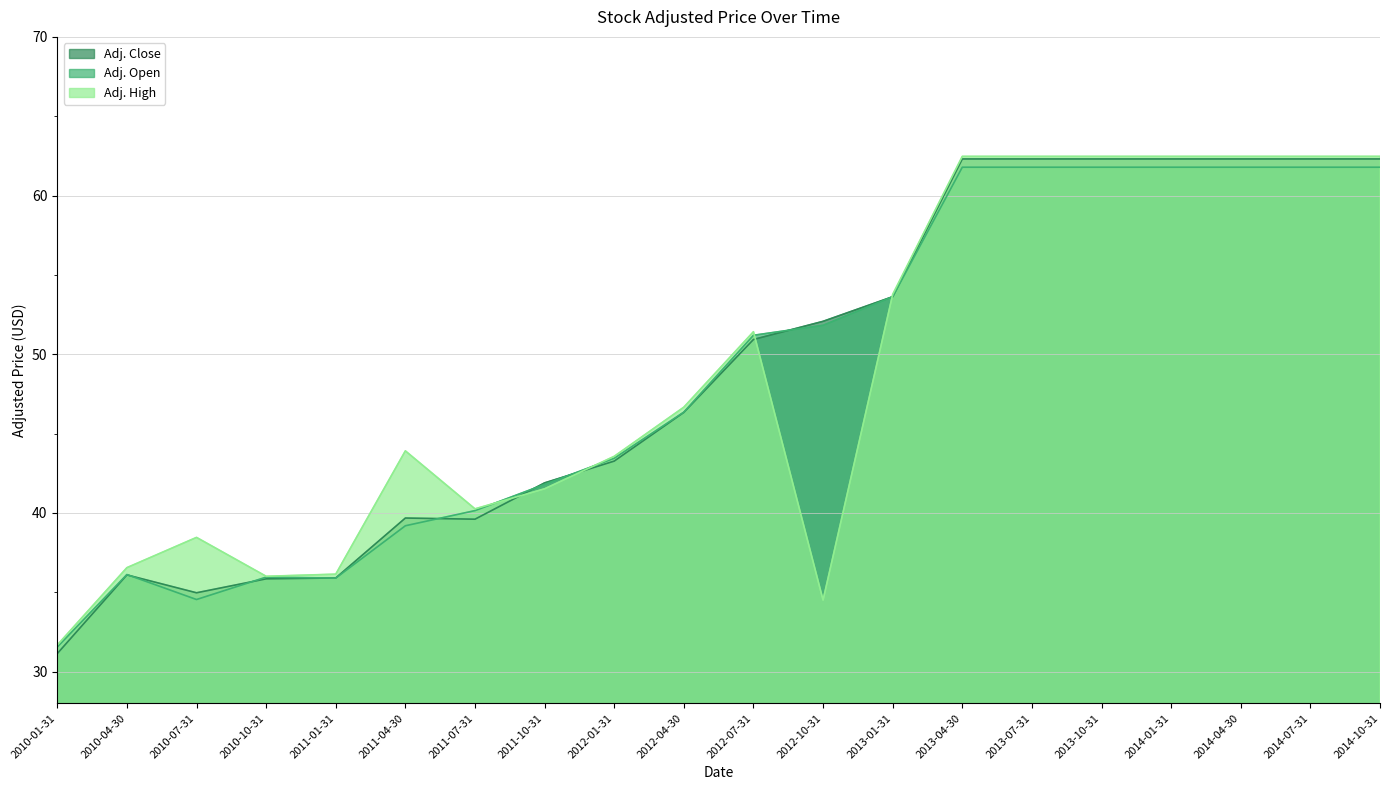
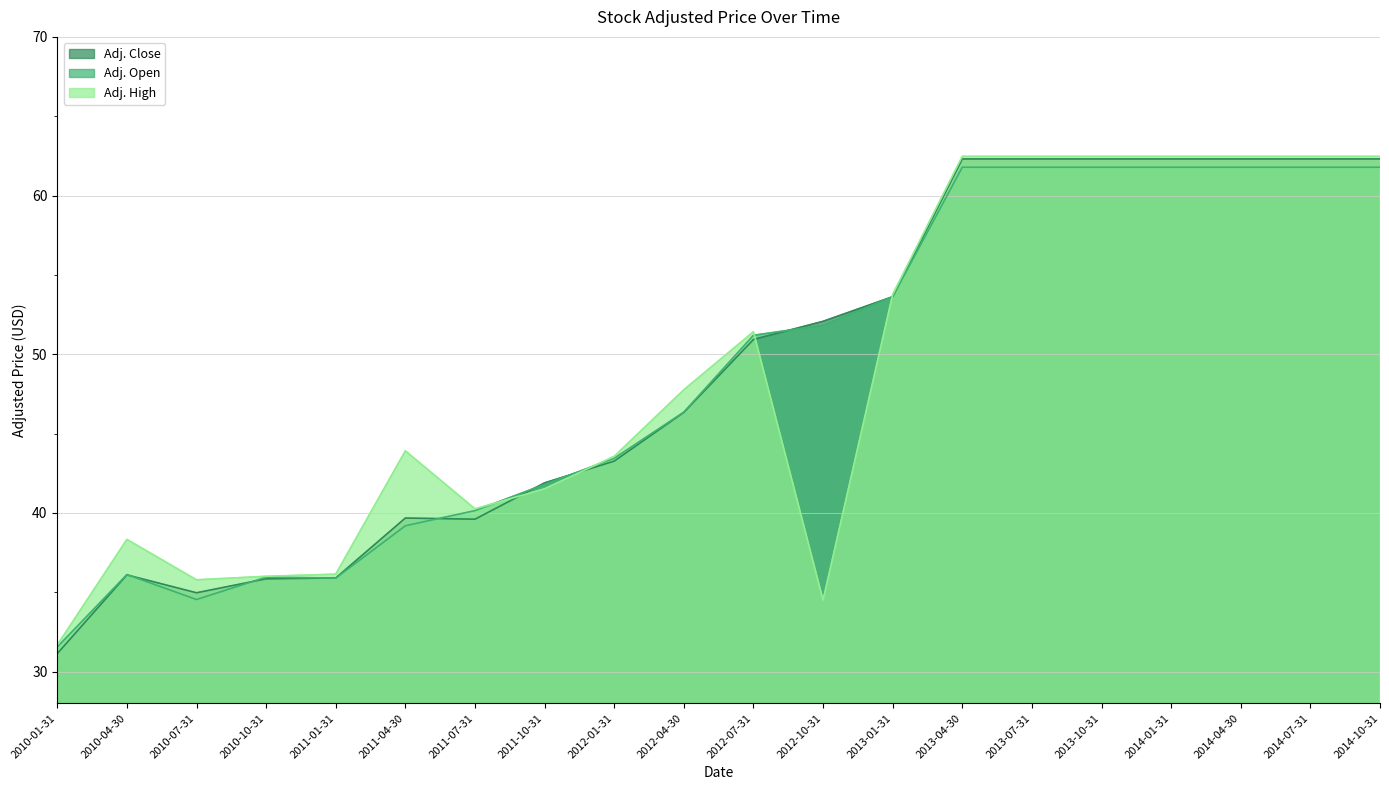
Adj. High, 2010-04-30: 36.5 -> 38.3
Adj. High, 2010-07-31: 38.5 -> 35.8
Adj. High, 2012-04-30: 46.7 -> 47.8
